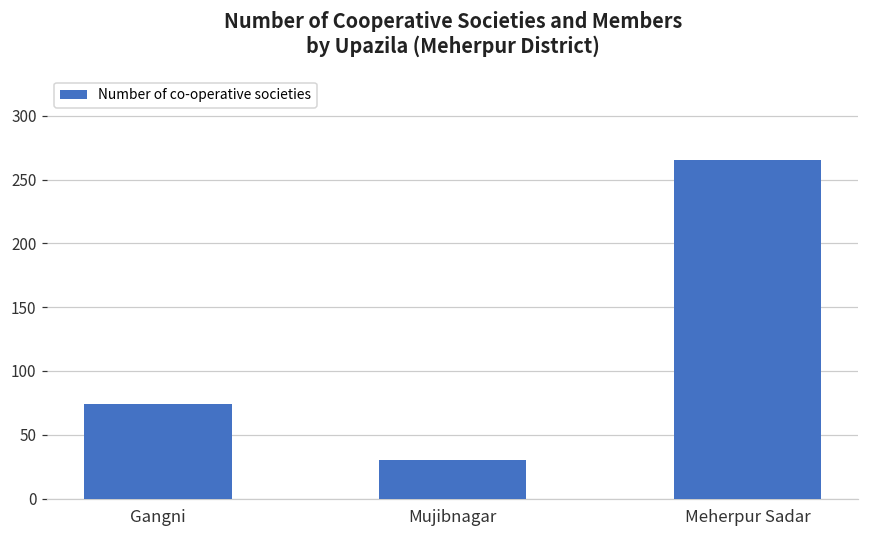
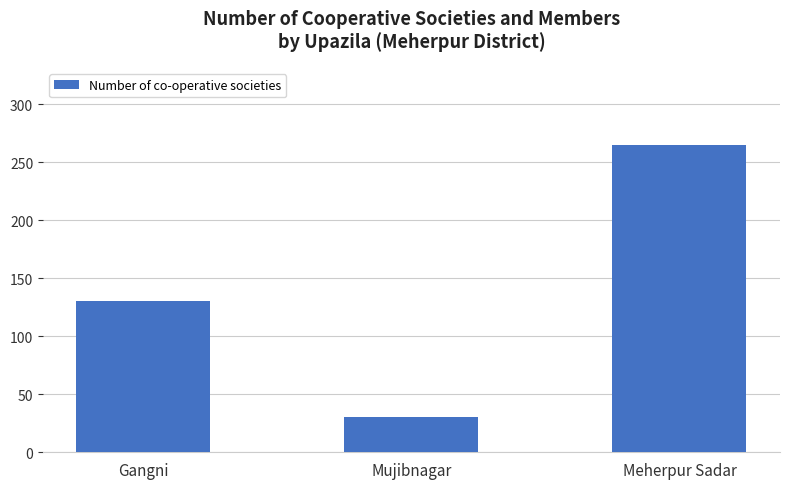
Gangni: 74 -> 130
